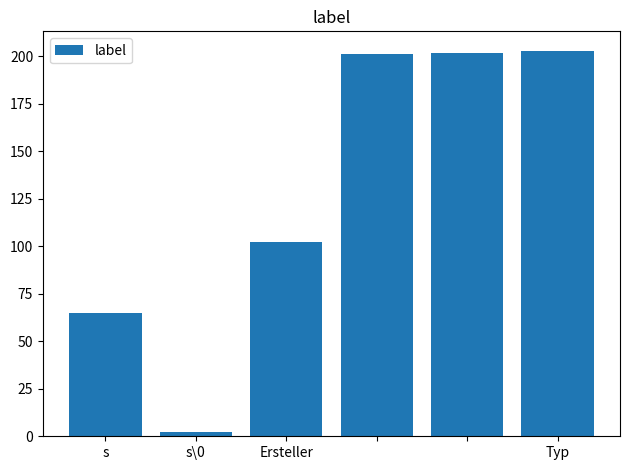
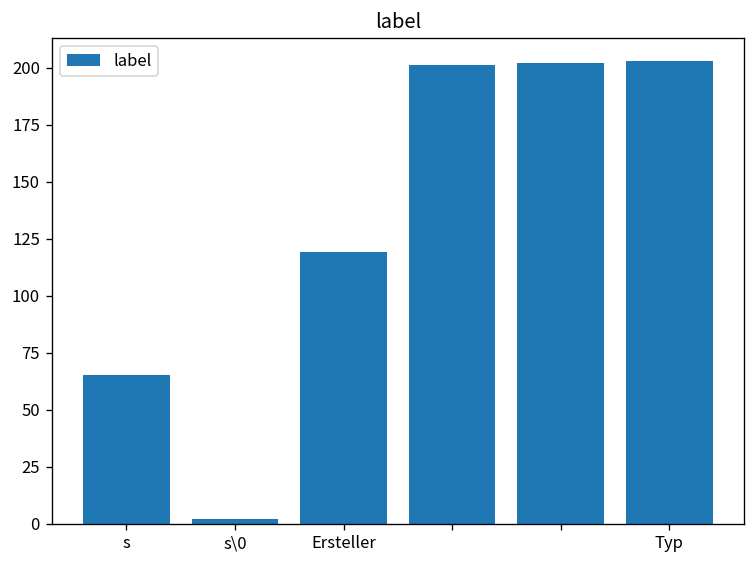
Ersteller: 102 -> 119
